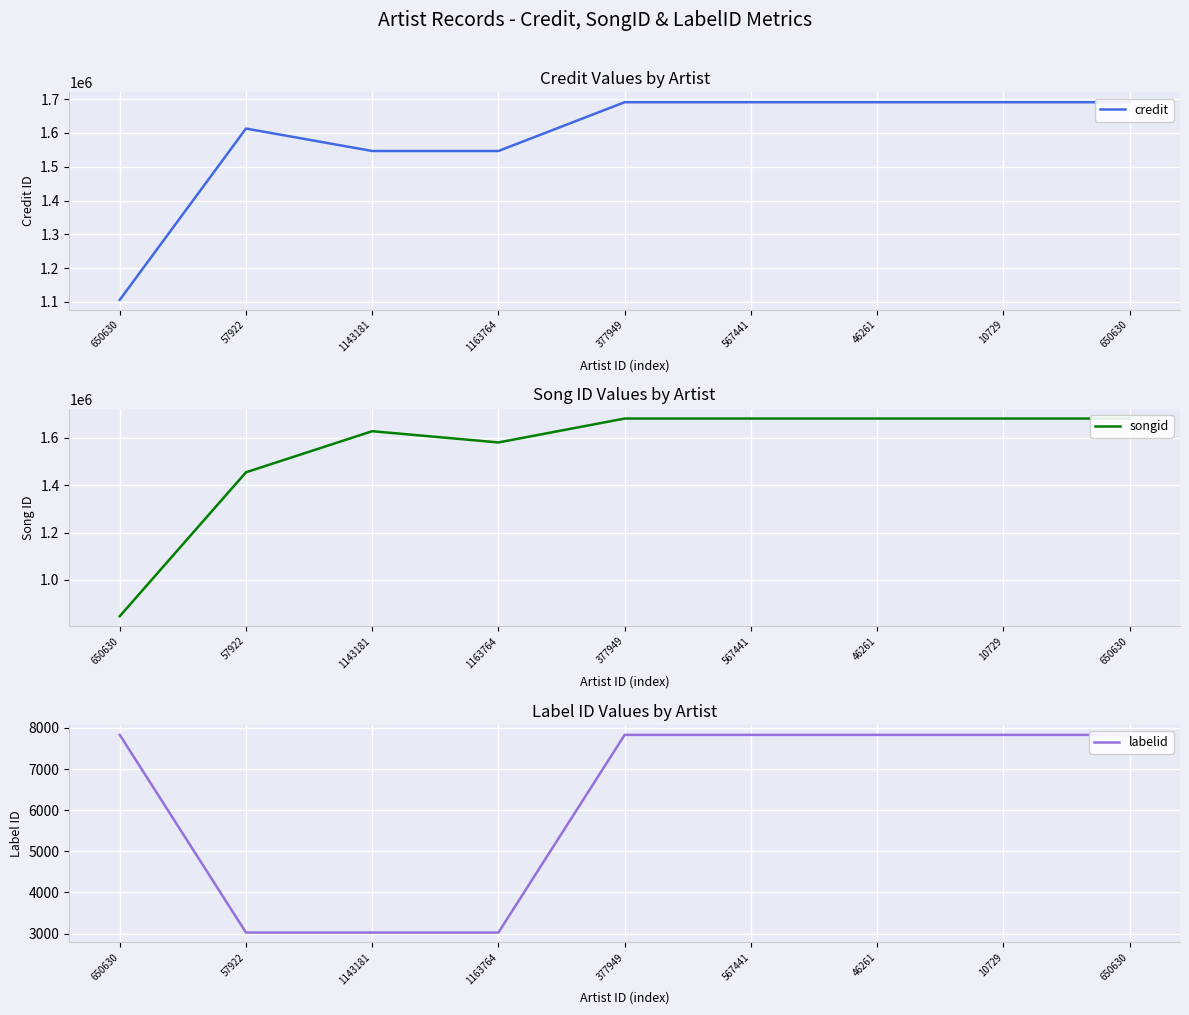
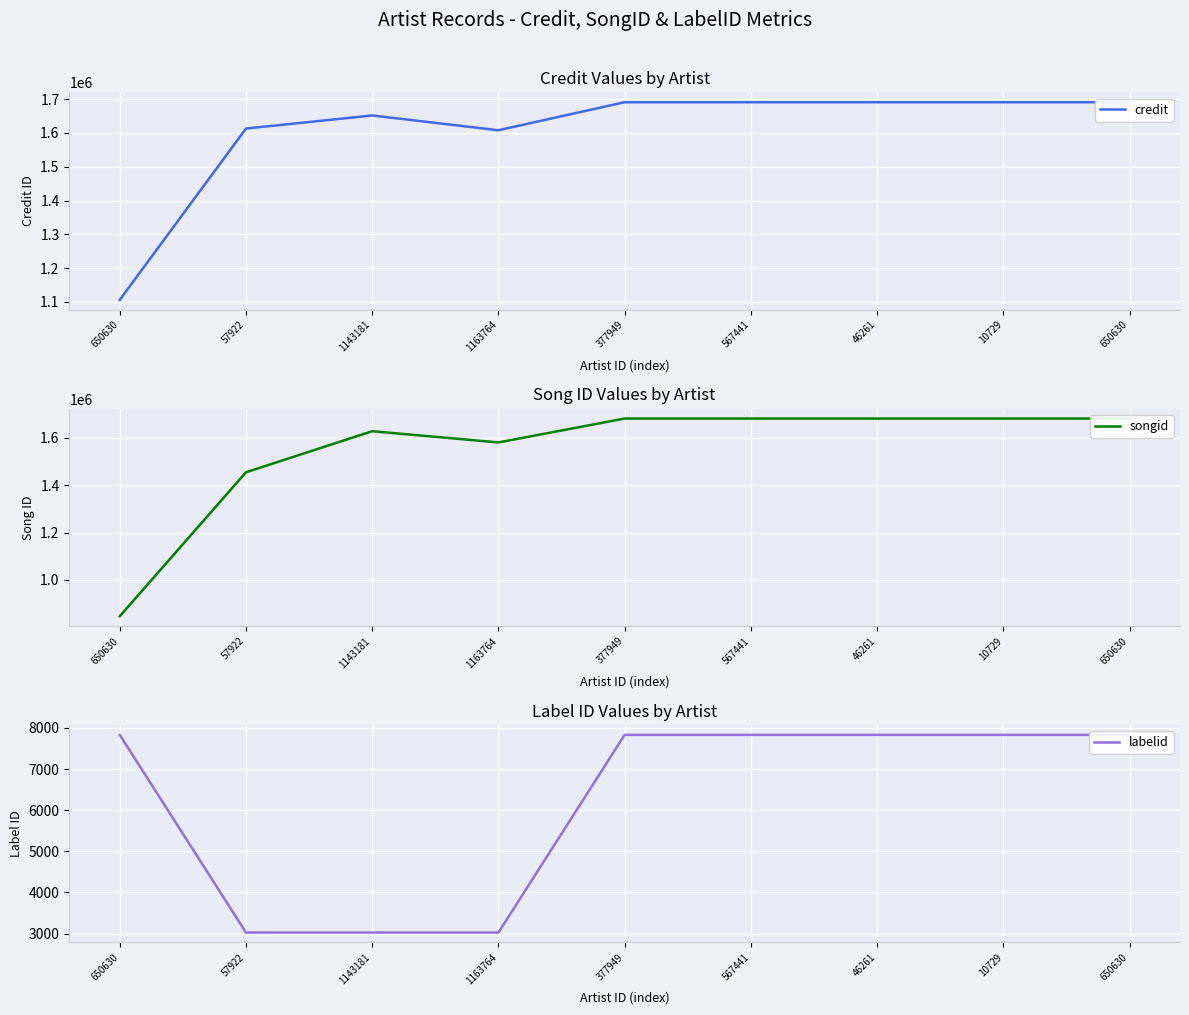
Credit Values by Artist, 1143181: 1550000 -> 1650000
Credit Values by Artist, 1163764: 1550000 -> 1610000
